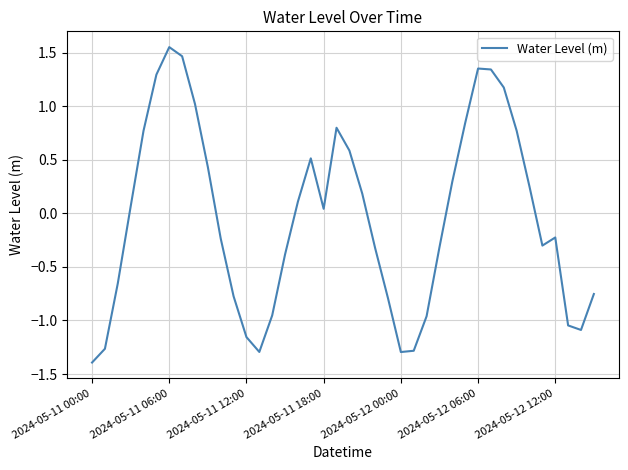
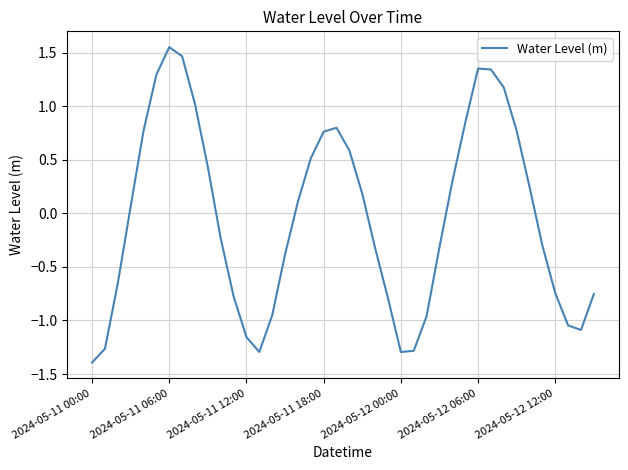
2024-05-11 18:00: 0.04 -> 0.76
2024-05-12 12:00: -0.23 -> -0.74
